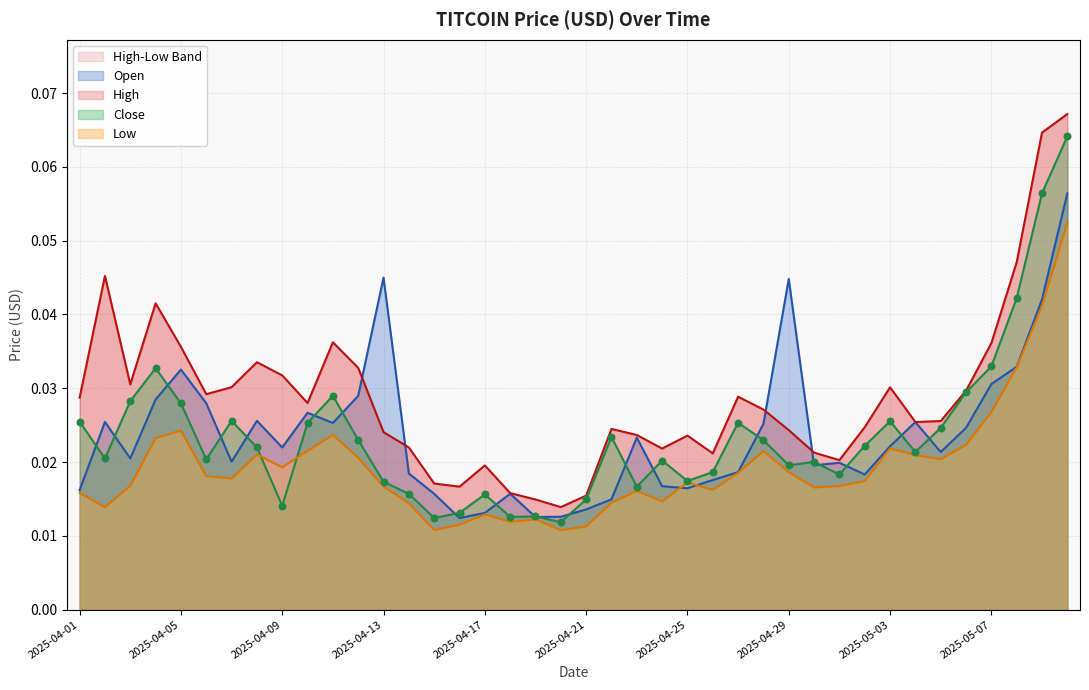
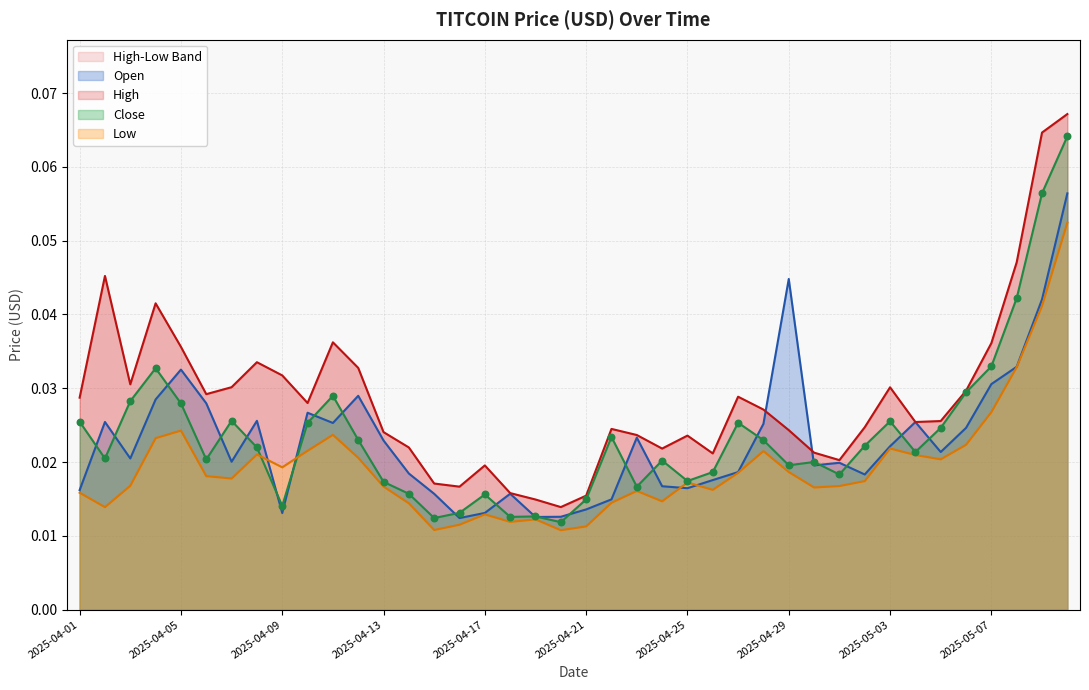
Open, 2025-04-09: 0.022 -> 0.013
Open, 2025-04-13: 0.045 -> 0.023
